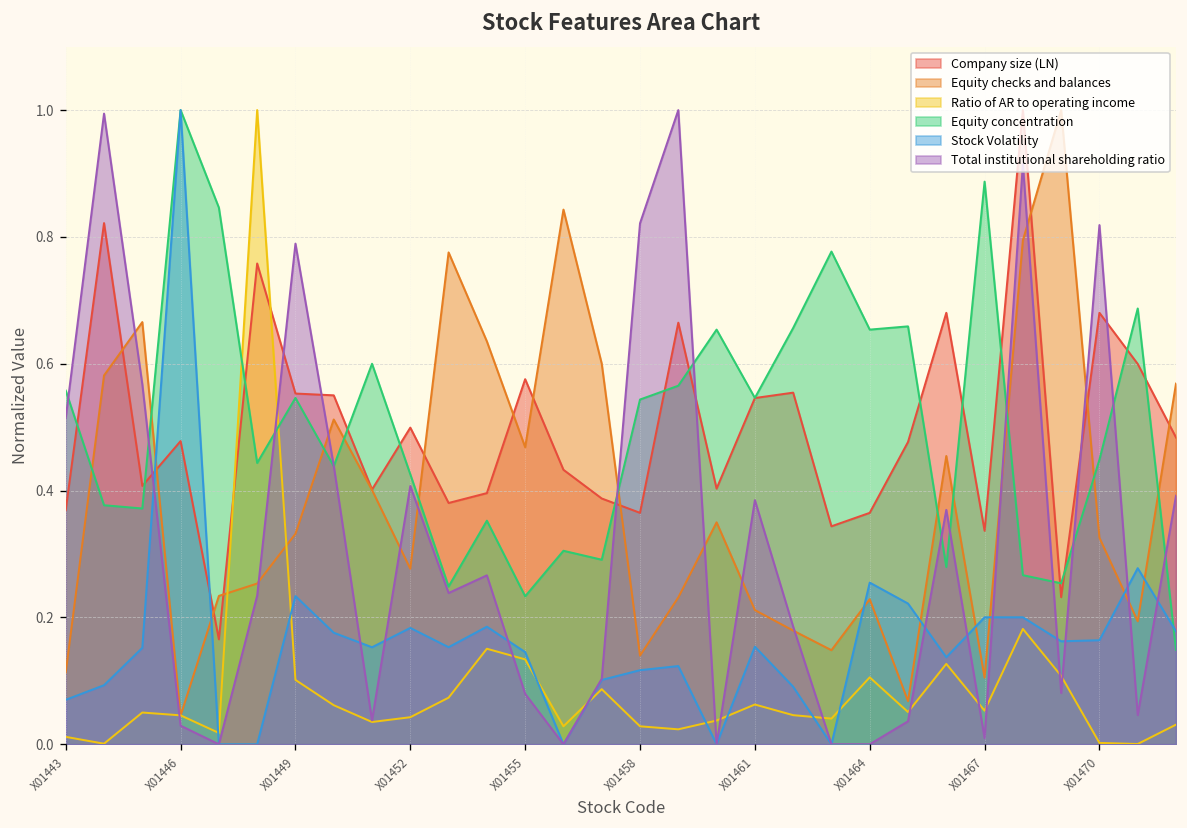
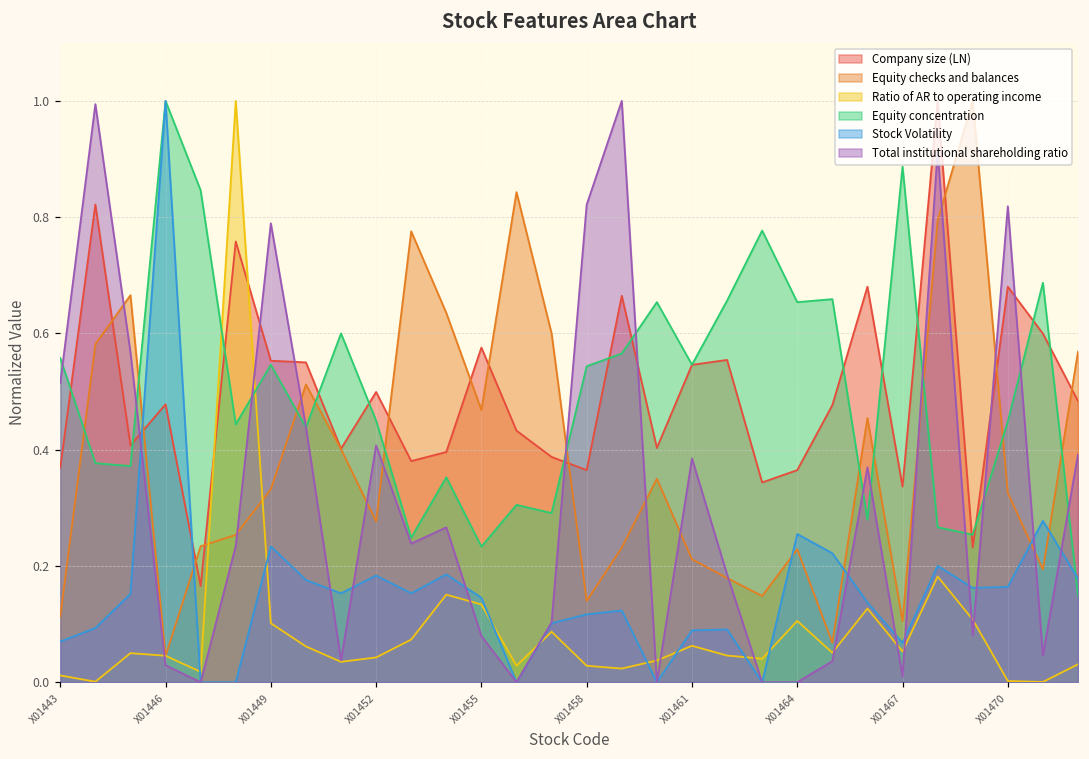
Equity concentration, X01452: 0.43 -> 0.45
Stock Volatility, X01461: 0.15 -> 0.09
Stock Volatility, X01467: 0.20 -> 0.07
